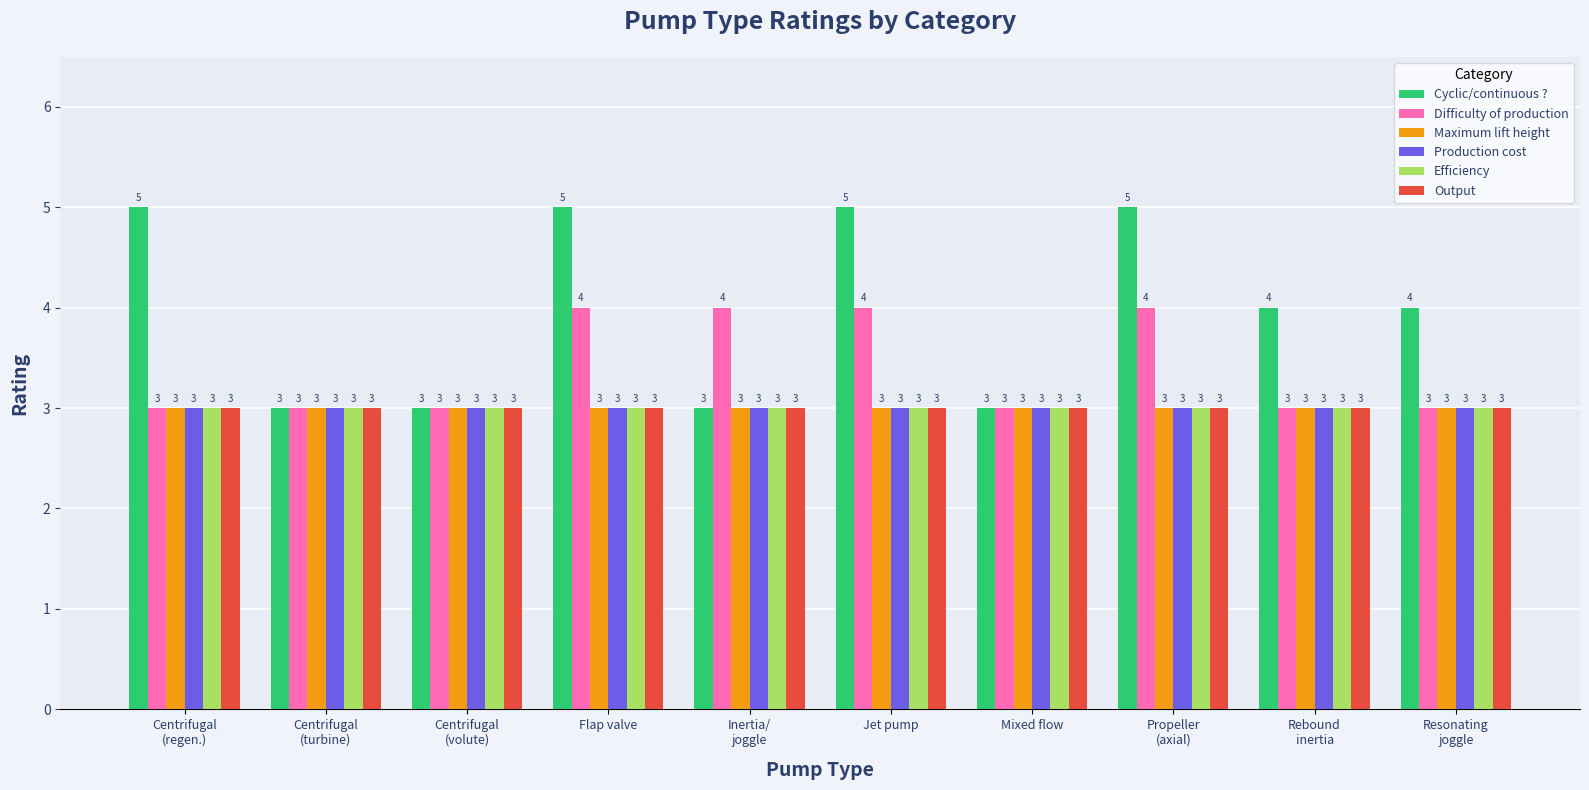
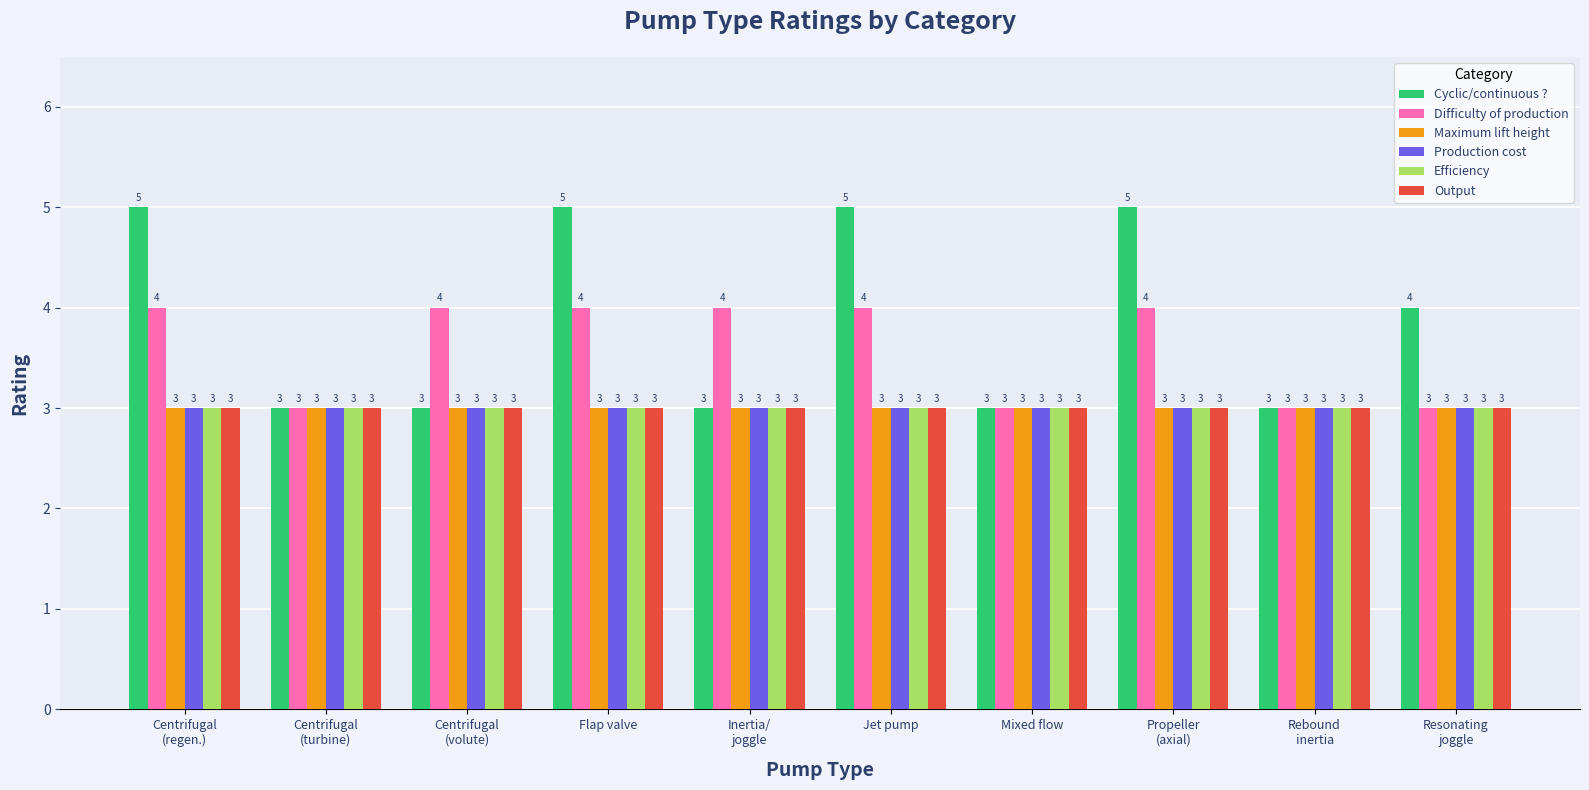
Difficulty of production, Centrifugal (regen.): 3 -> 4
Difficulty of production, Centrifugal (volute): 3 -> 4
Cyclic/continuous ?, Rebound inertia: 4 -> 3
